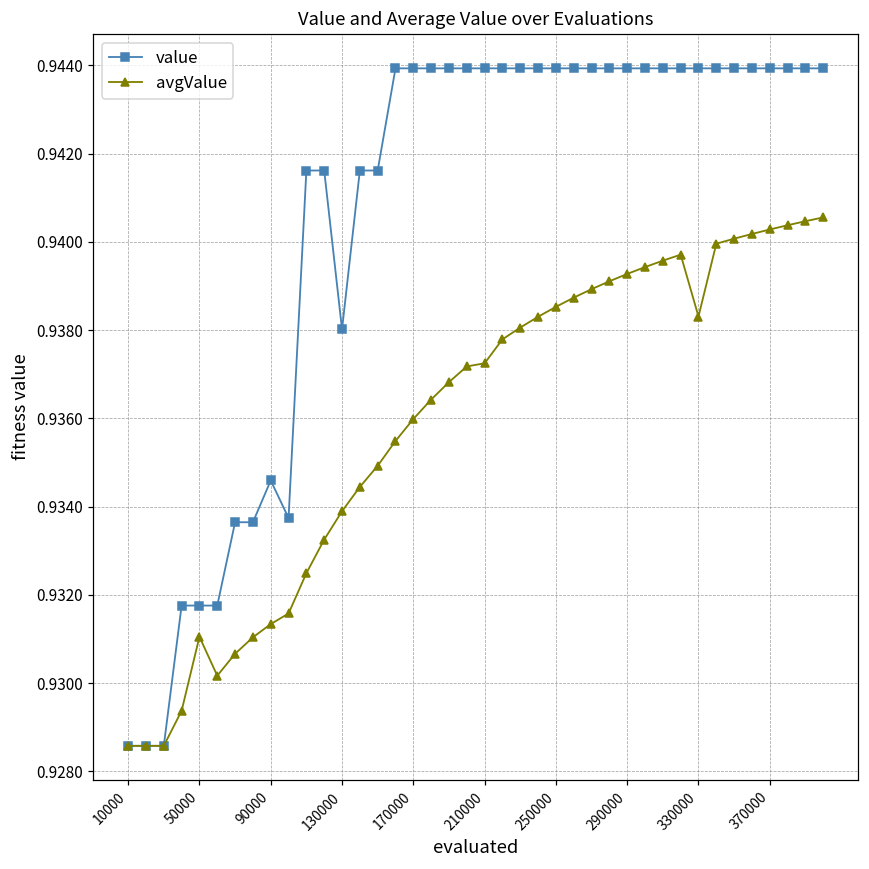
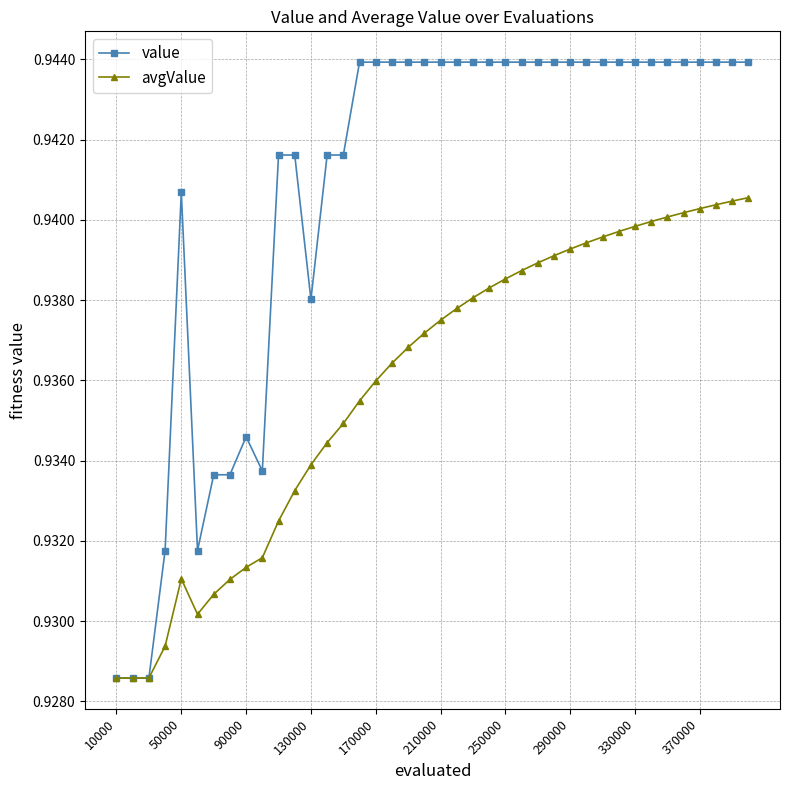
value, 50000: 0.9318 -> 0.9407
avgValue, 210000: 0.9372 -> 0.9375
avgValue, 330000: 0.9383 -> 0.9398
